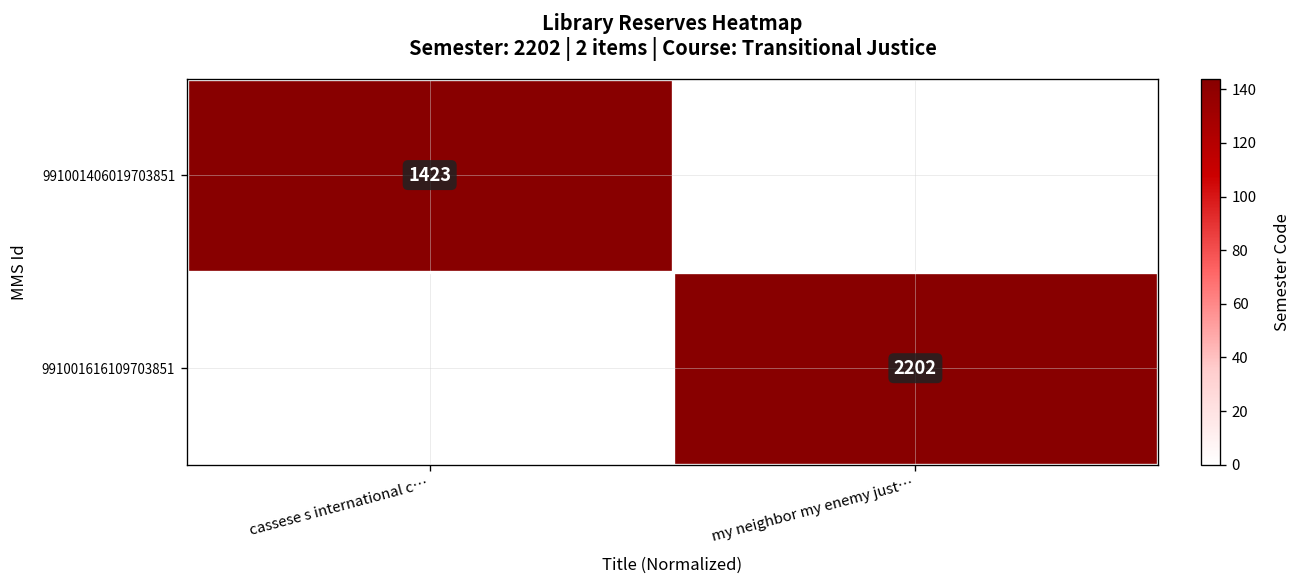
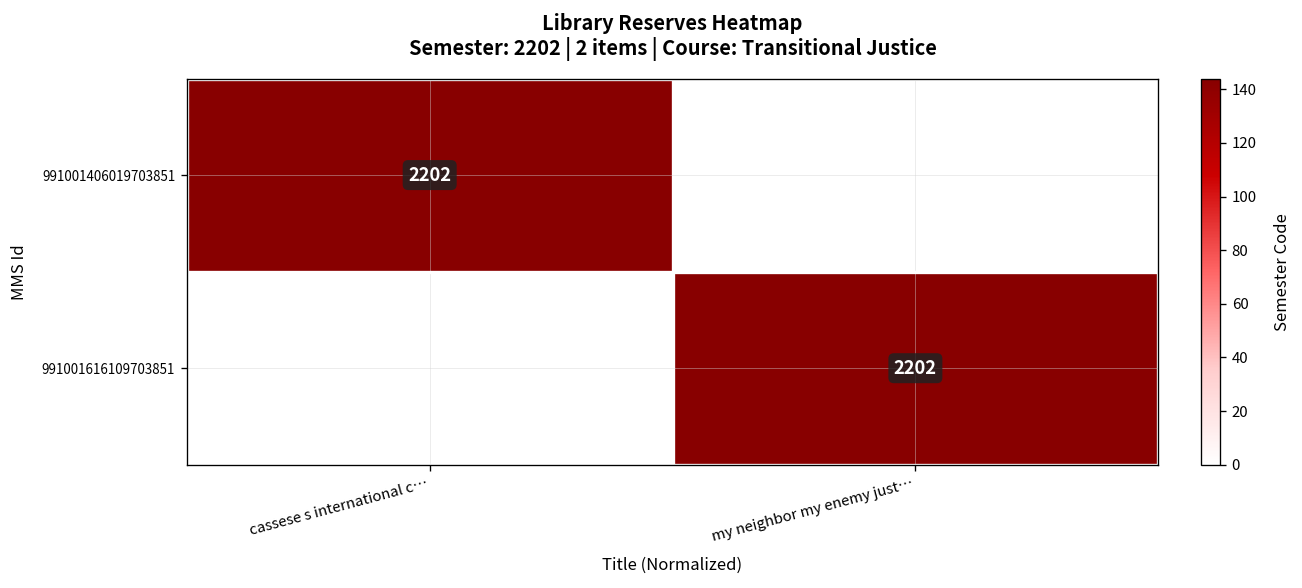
991001406019703851, cassese s international c…: 1423 -> 2202
